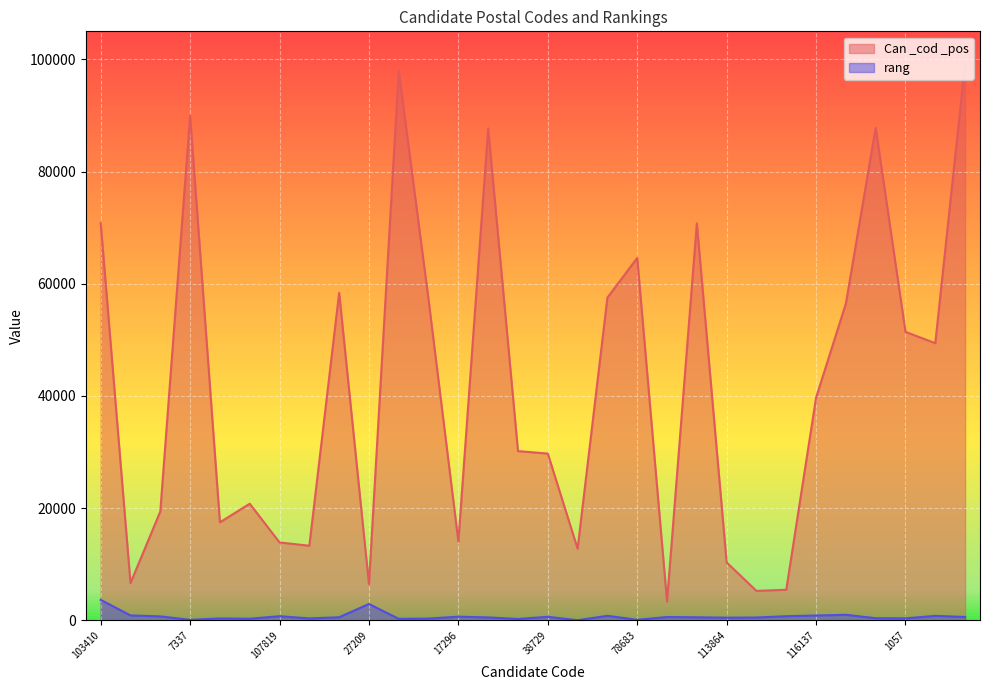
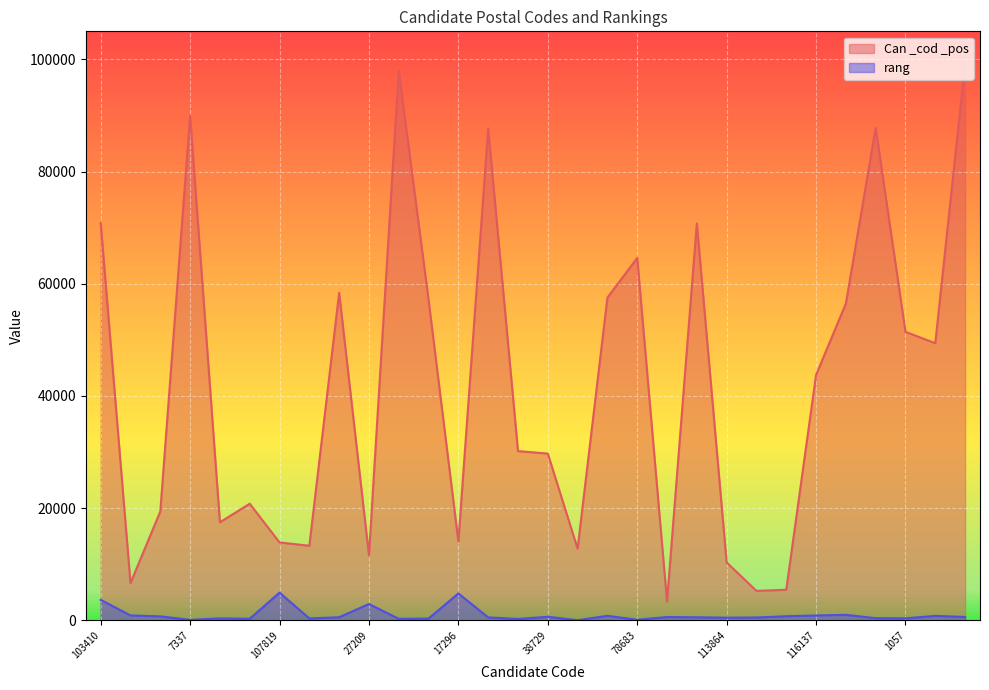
rang, 107819: 1000 -> 5000
Can _cod _pos, 27209: 6000 -> 12000
rang, 17296: 1000 -> 5000
Can _cod _pos, 116137: 40000 -> 44000
